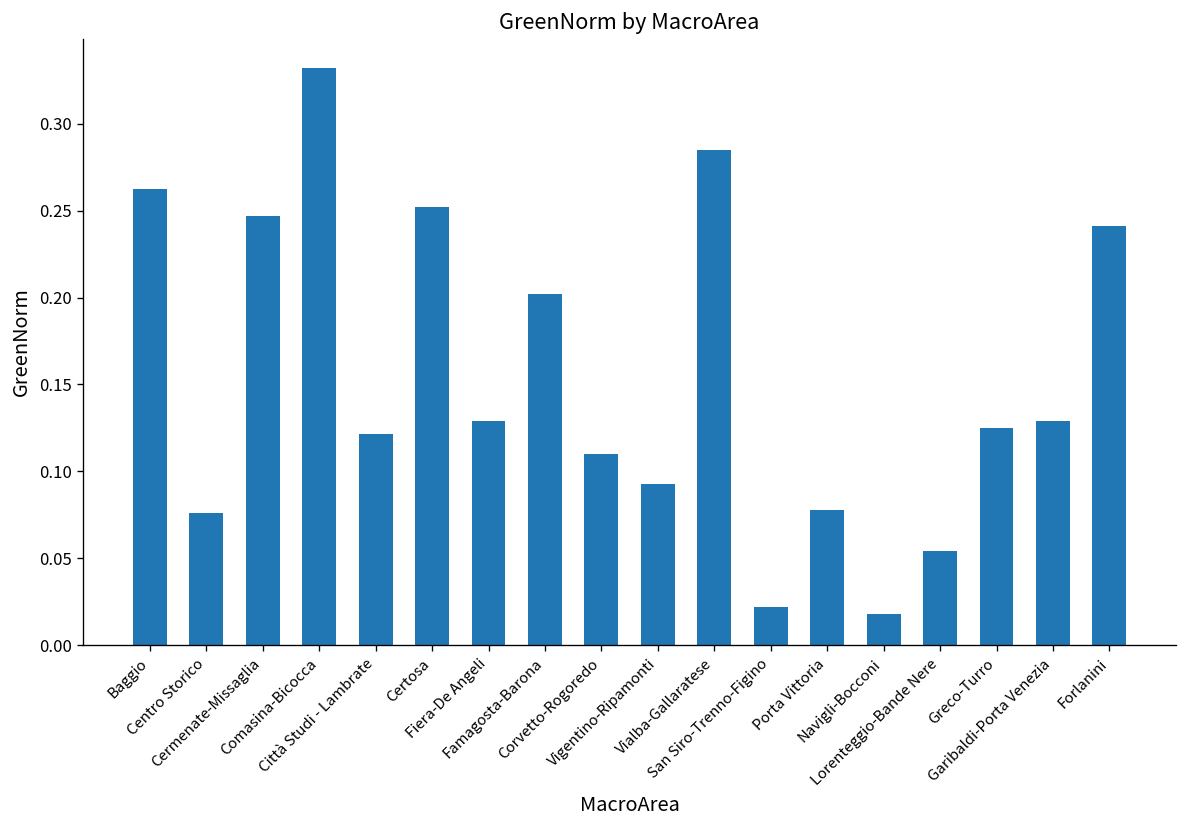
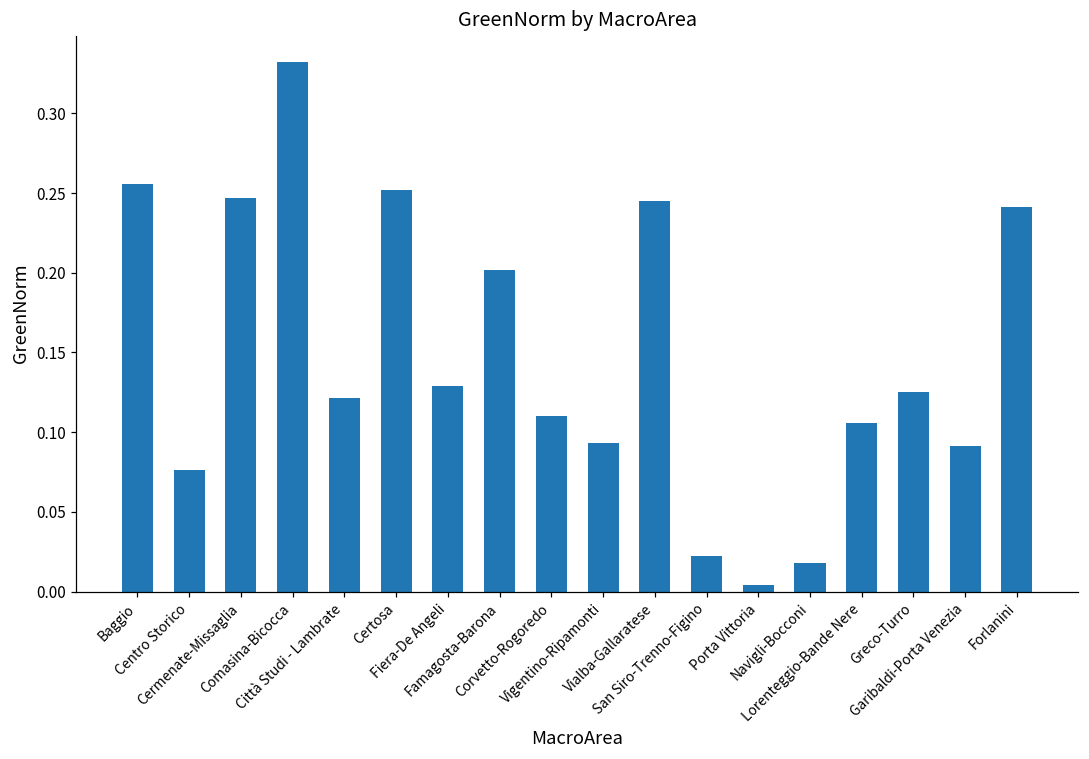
Baggio: 0.263 -> 0.256
Vialba-Gallaratese: 0.285 -> 0.245
Porta Vittoria: 0.078 -> 0.004
Lorenteggio-Bande Nere: 0.054 -> 0.106
Garibaldi-Porta Venezia: 0.129 -> 0.091
